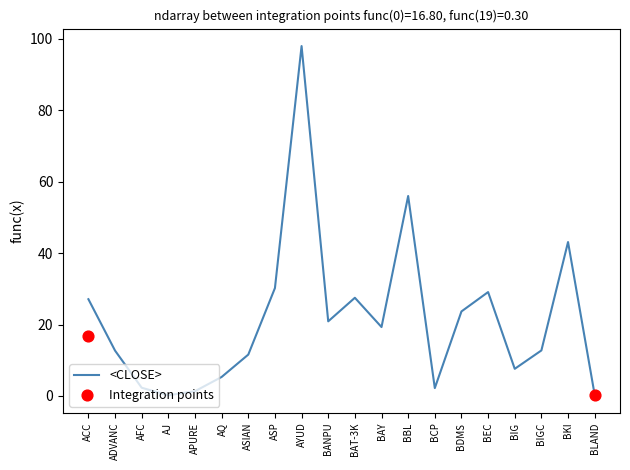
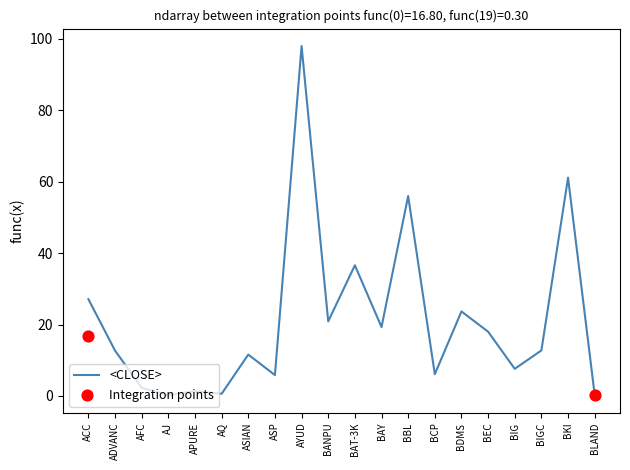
<CLOSE>, AQ: 5 -> 1
<CLOSE>, ASP: 30 -> 6
<CLOSE>, BAT-3K: 28 -> 37
<CLOSE>, BCP: 2 -> 6
<CLOSE>, BEC: 29 -> 18
<CLOSE>, BKI: 43 -> 61
